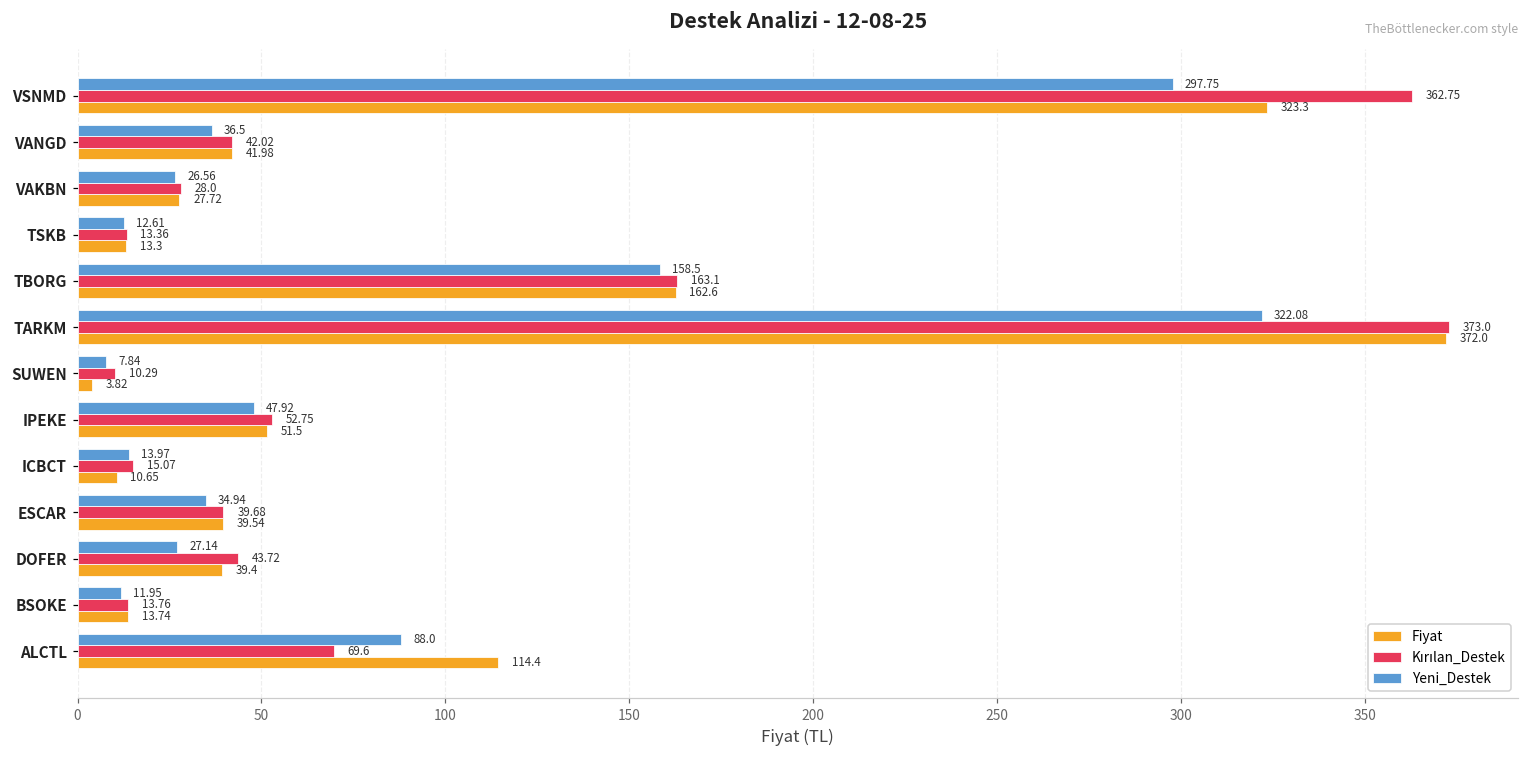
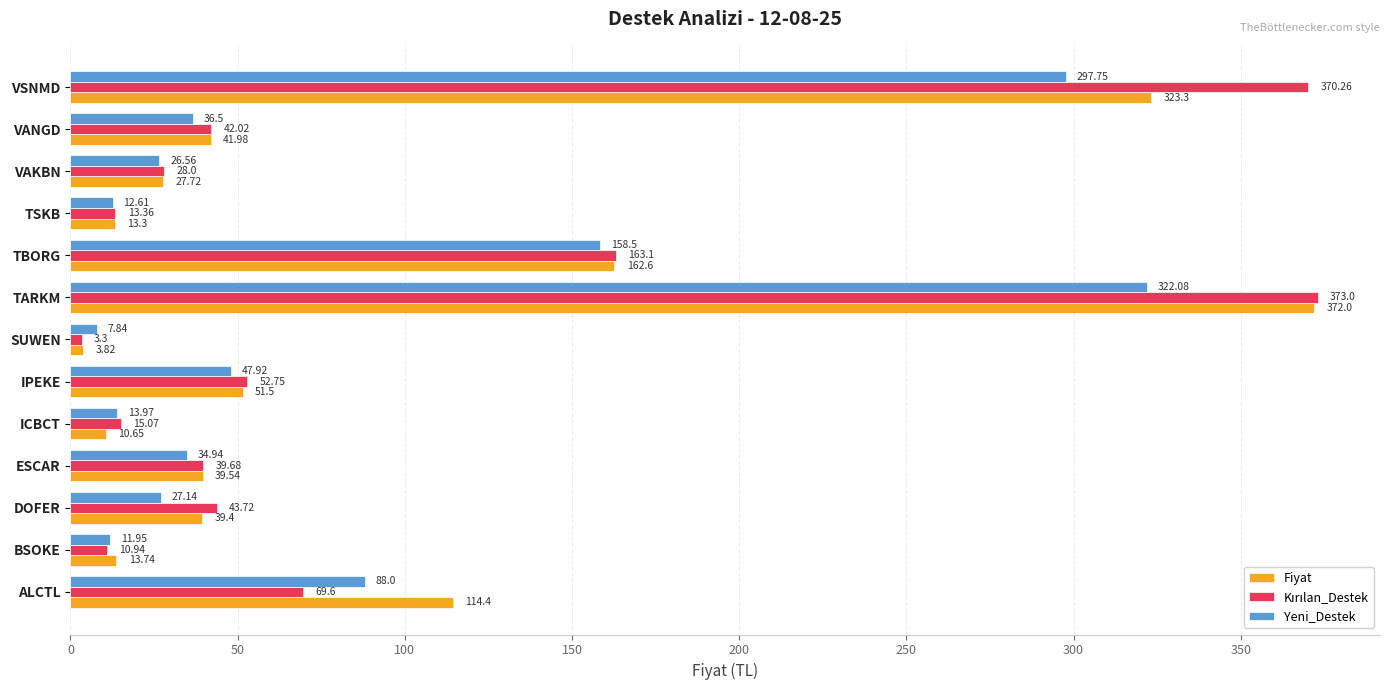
Kırılan_Destek, VSNMD: 362.75 -> 370.26
Kırılan_Destek, SUWEN: 10.29 -> 3.3
Kırılan_Destek, BSOKE: 13.76 -> 10.94
